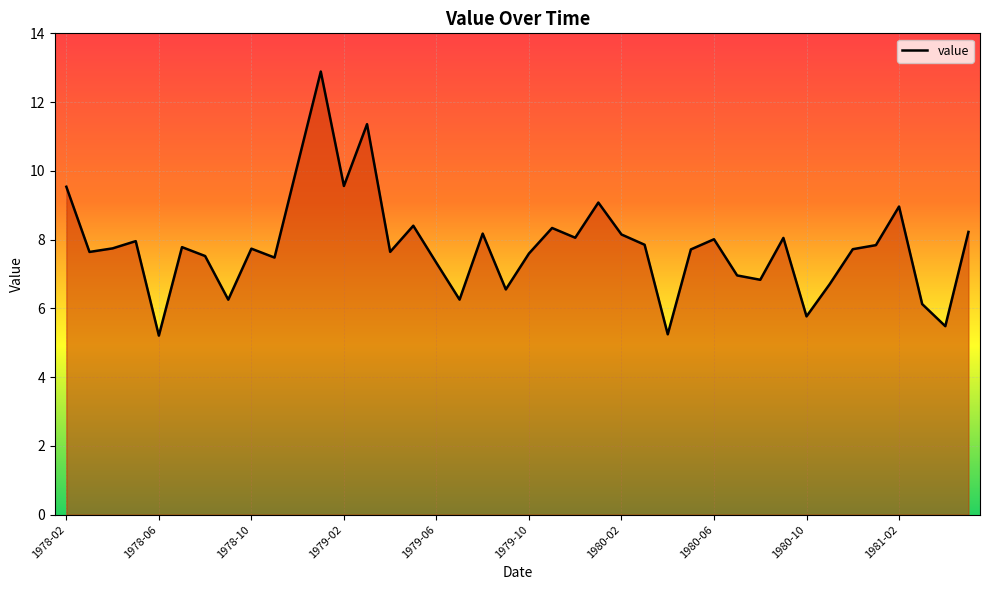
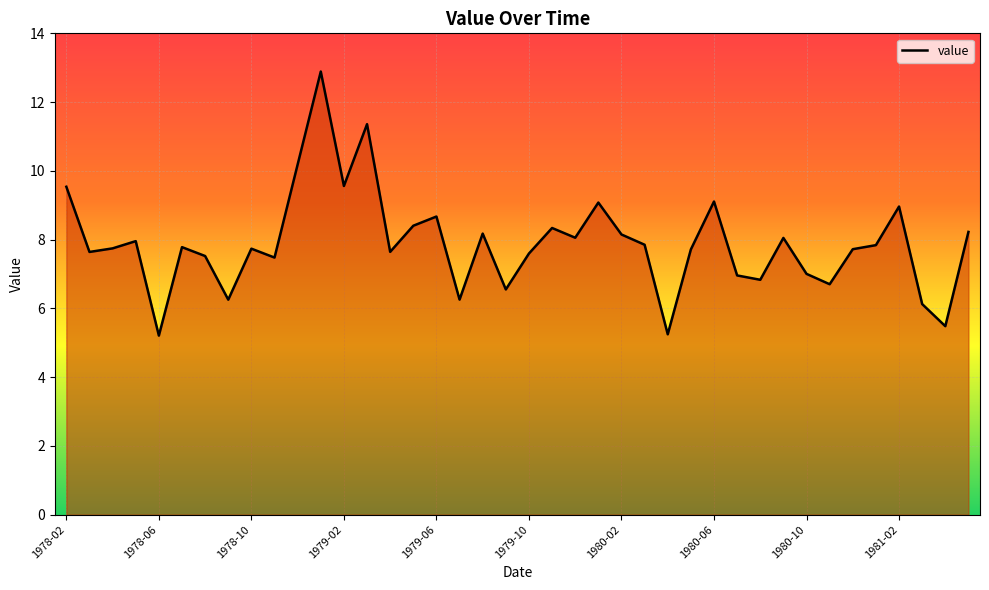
1979-06: 7.3 -> 8.7
1980-06: 8.0 -> 9.1
1980-10: 5.8 -> 7.0
